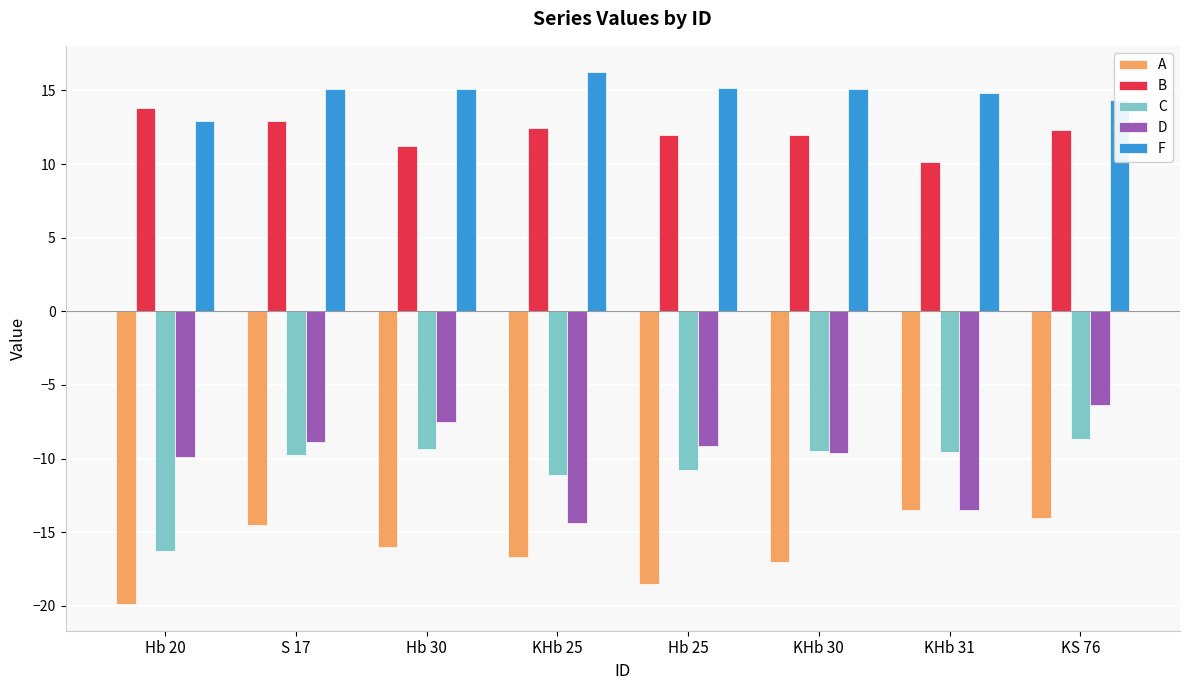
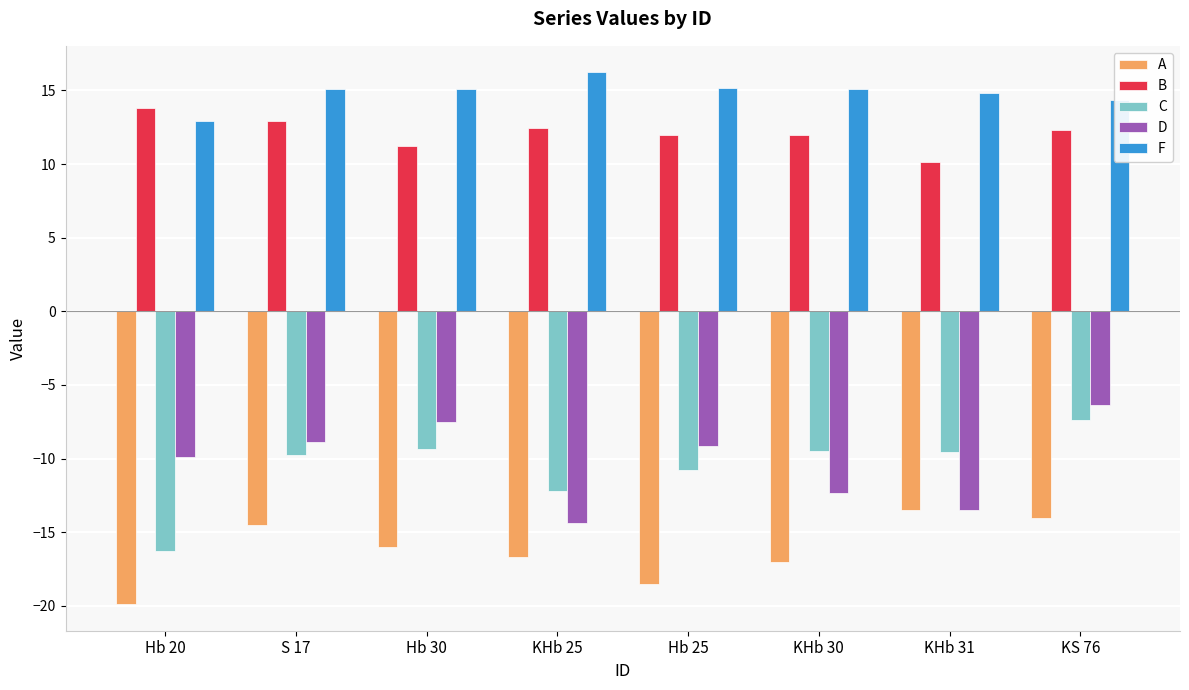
C, KHb 25: -11.1 -> -12.2
D, KHb 30: -9.6 -> -12.3
C, KS 76: -8.7 -> -7.4
